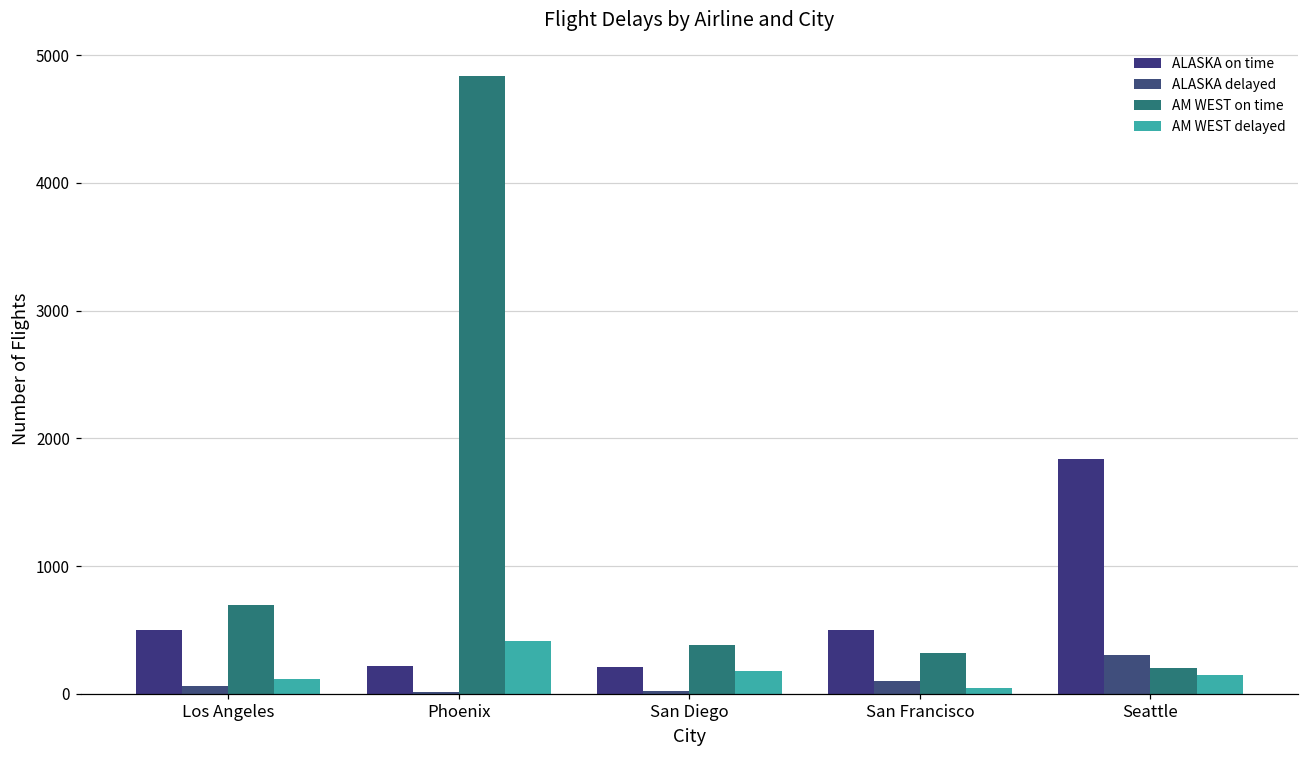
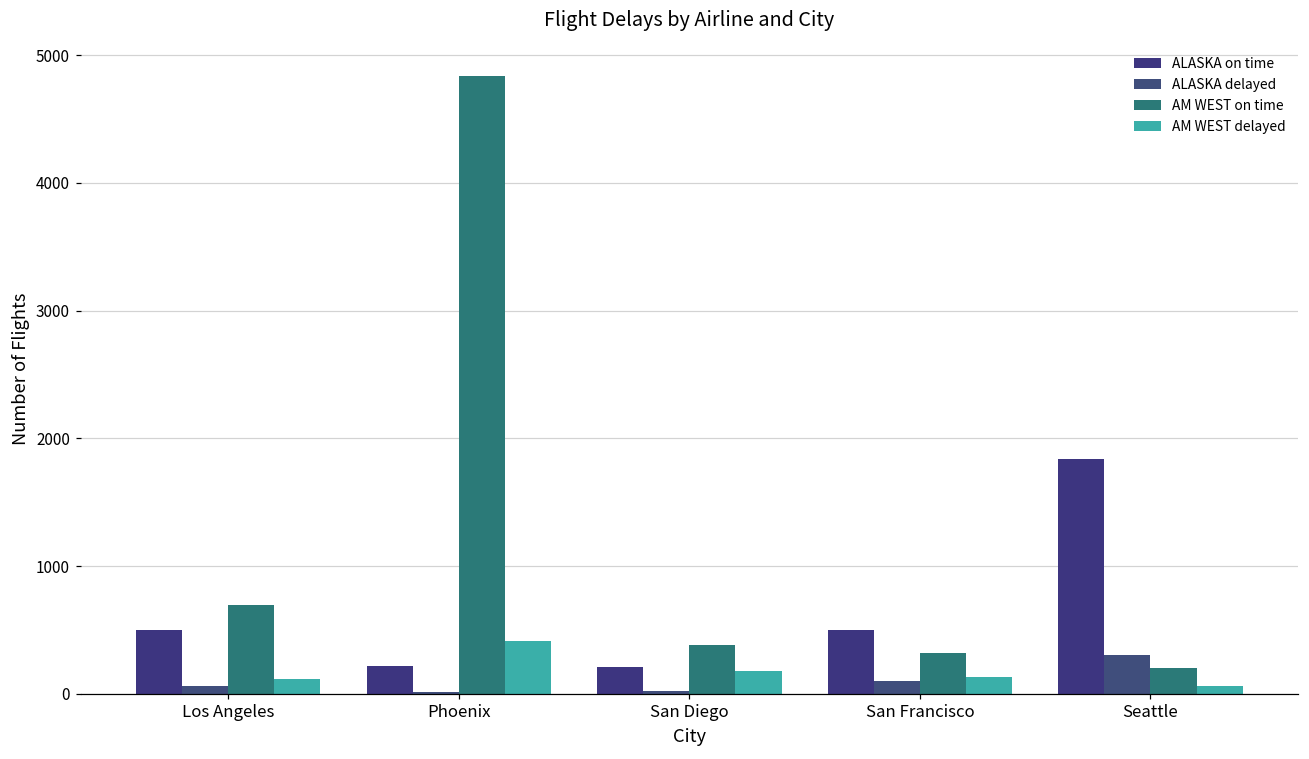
AM WEST delayed, San Francisco: 40 -> 130
AM WEST delayed, Seattle: 150 -> 60
